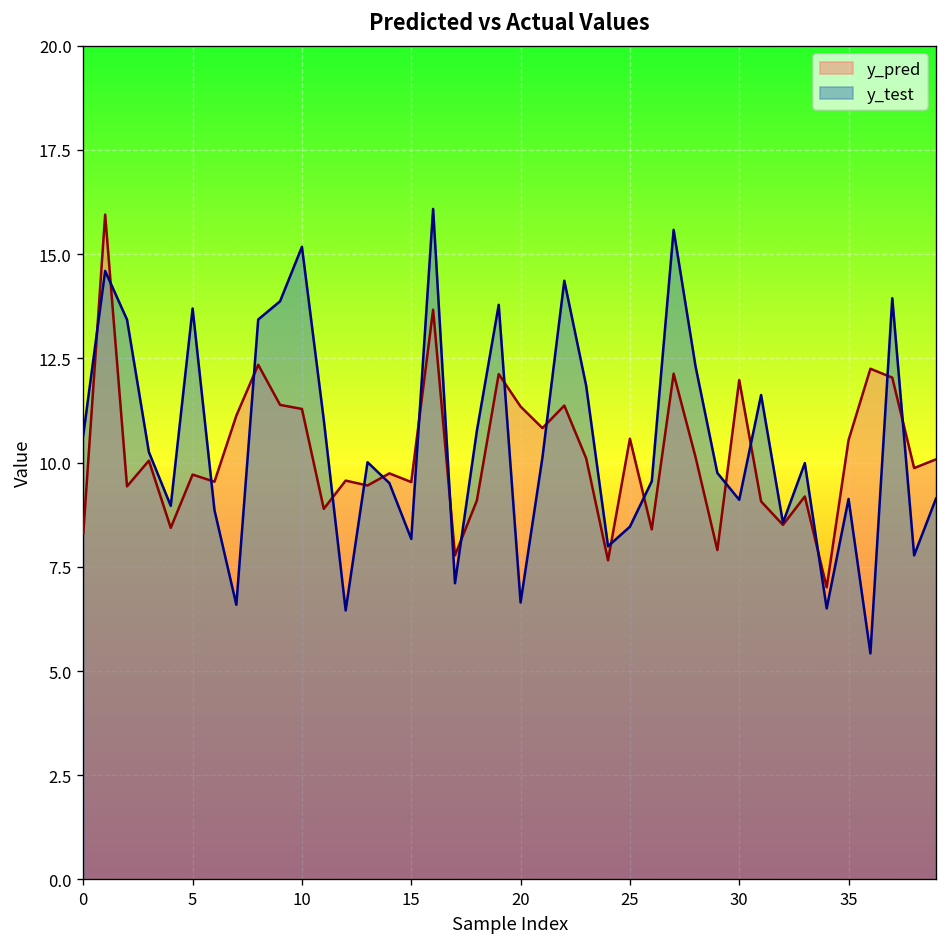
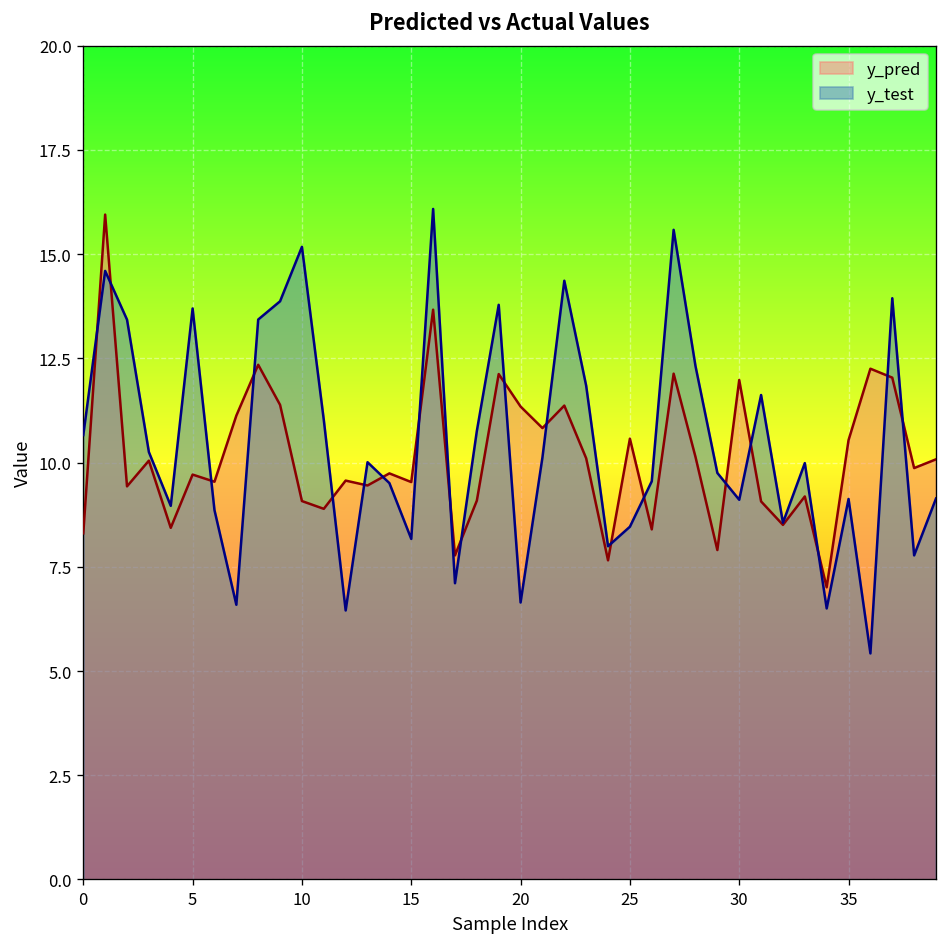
y_pred, 10: 11.3 -> 9.1
